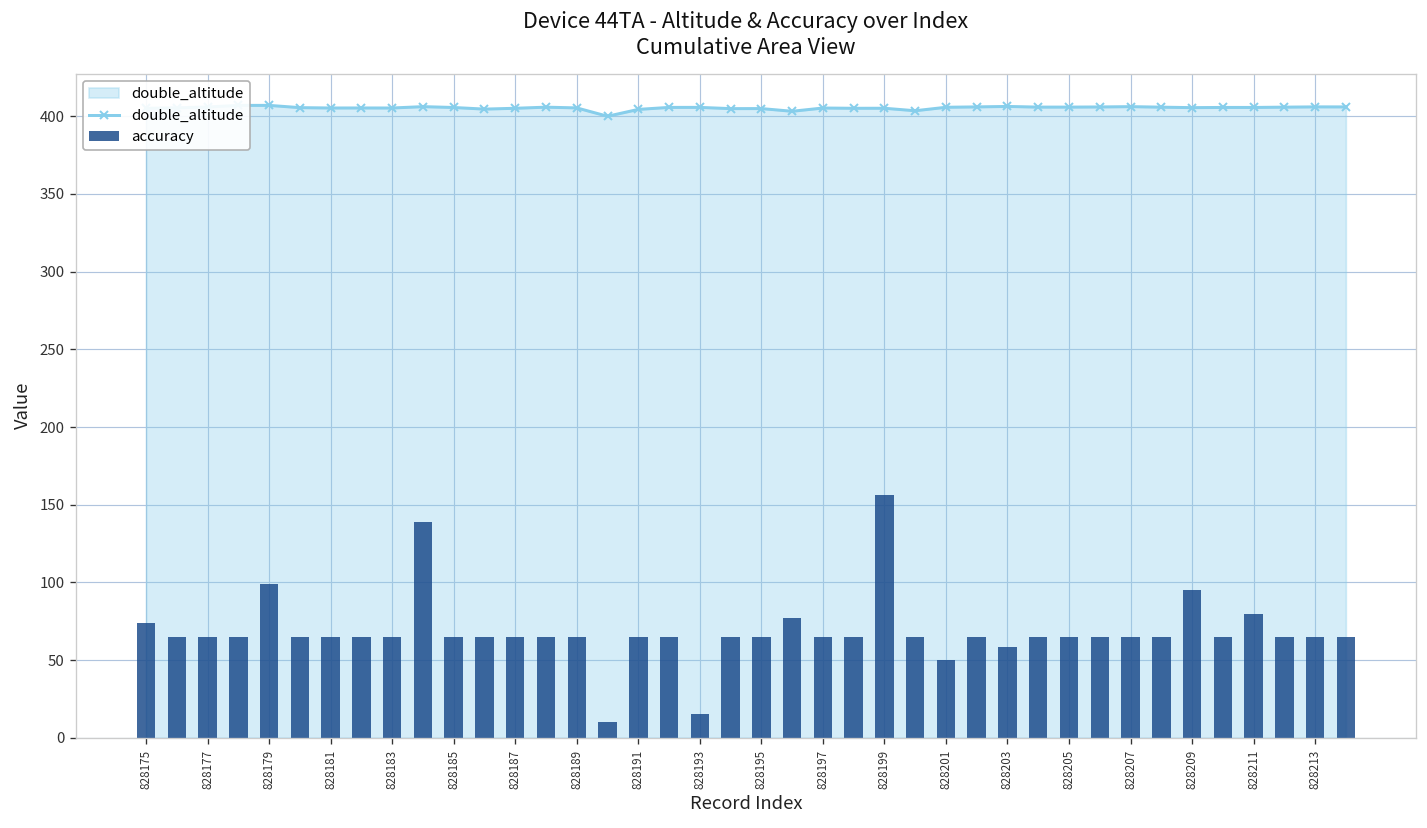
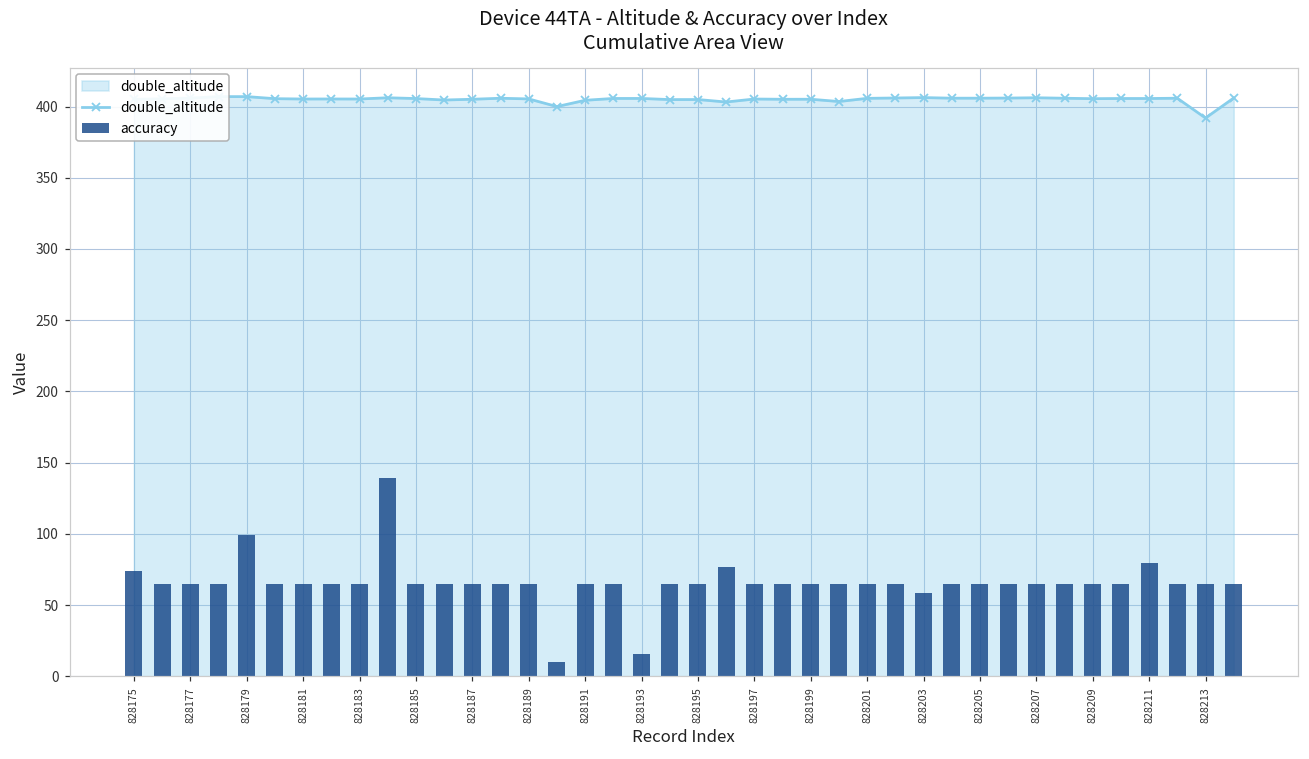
accuracy, 828199: 156 -> 65
accuracy, 828201: 50 -> 65
accuracy, 828209: 95 -> 65
double_altitude, 828213: 406 -> 392
